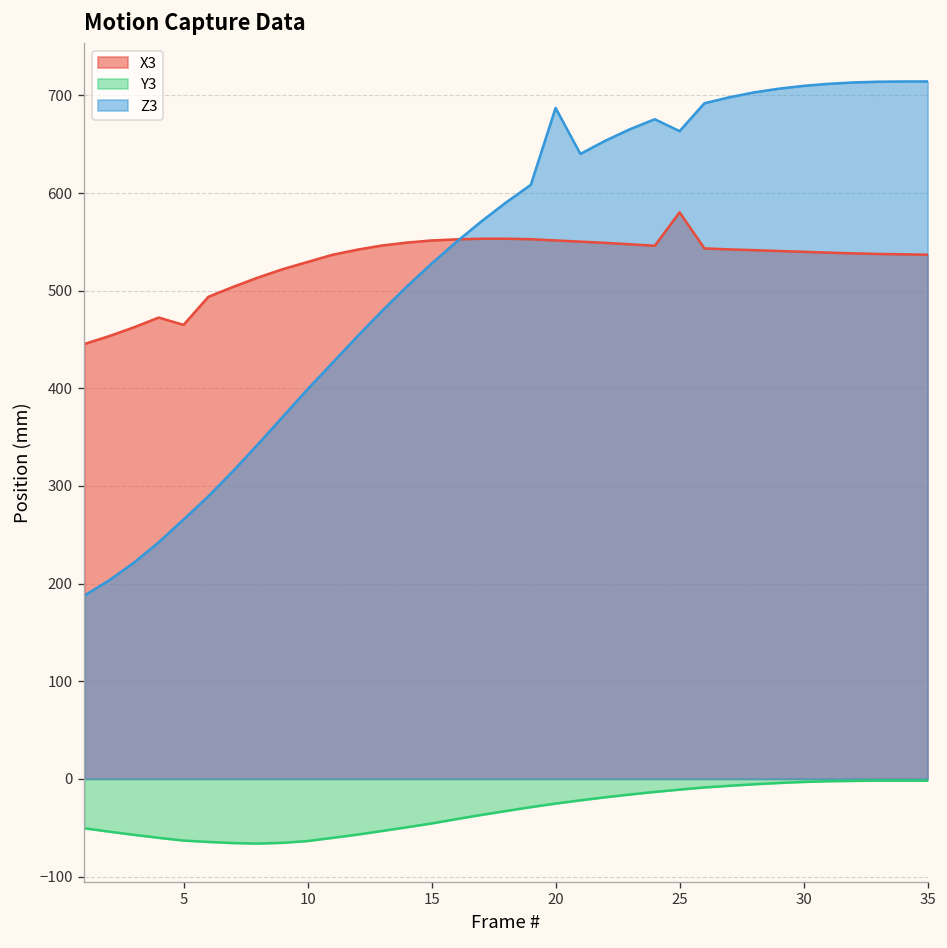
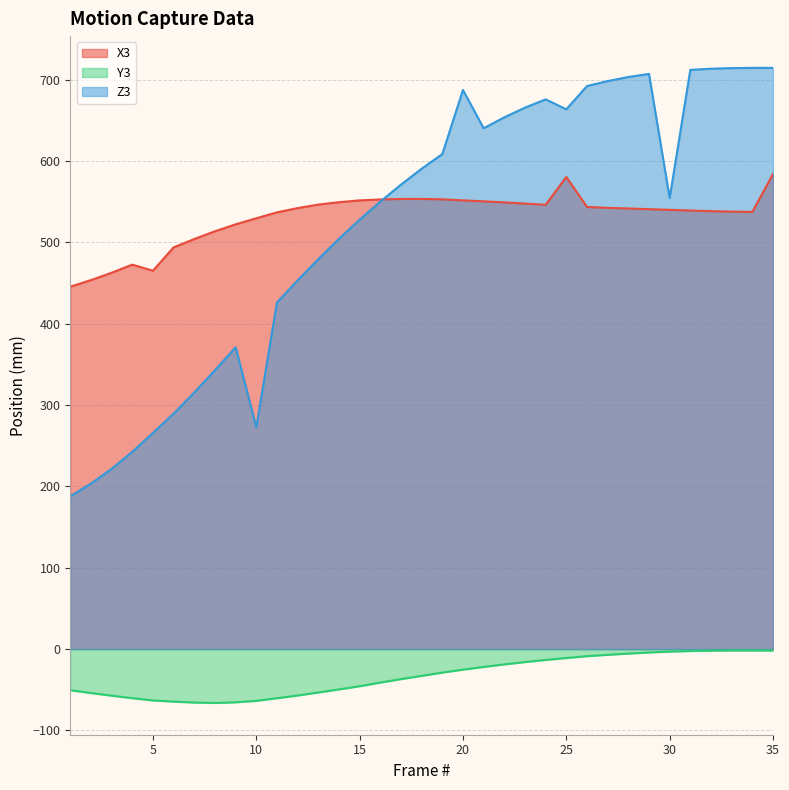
Z3, 10: 400 -> 270
Z3, 30: 710 -> 550
X3, 35: 540 -> 580
